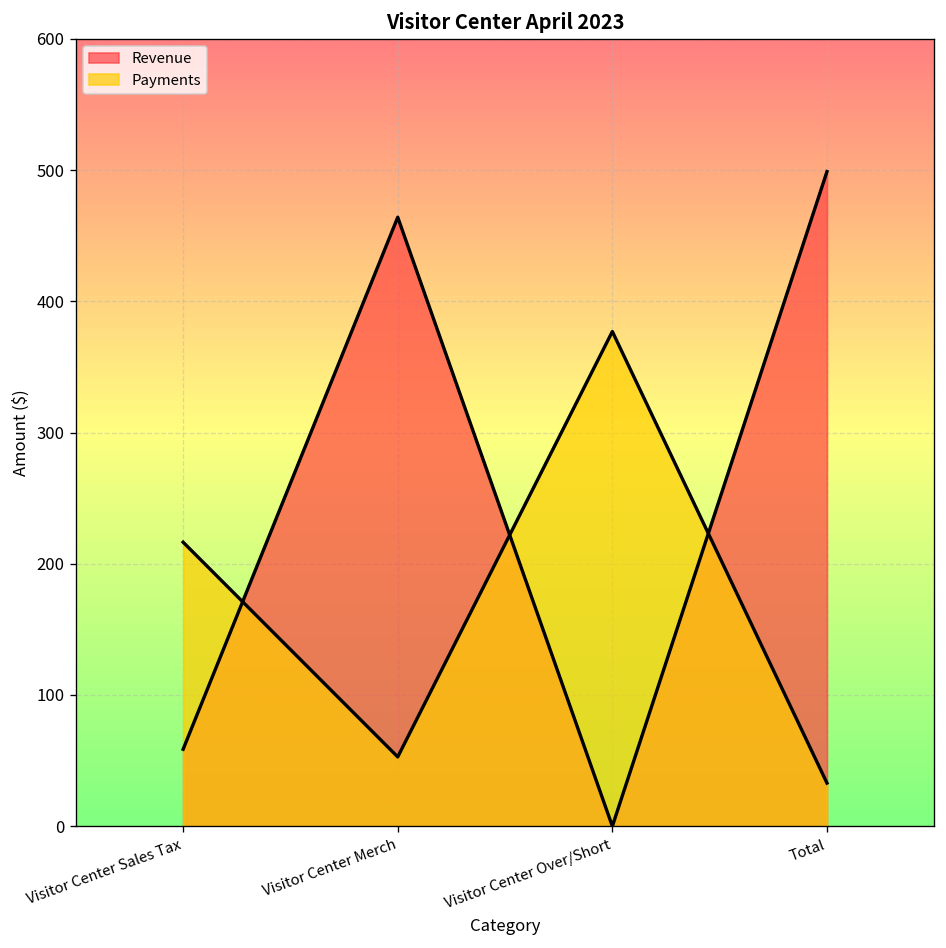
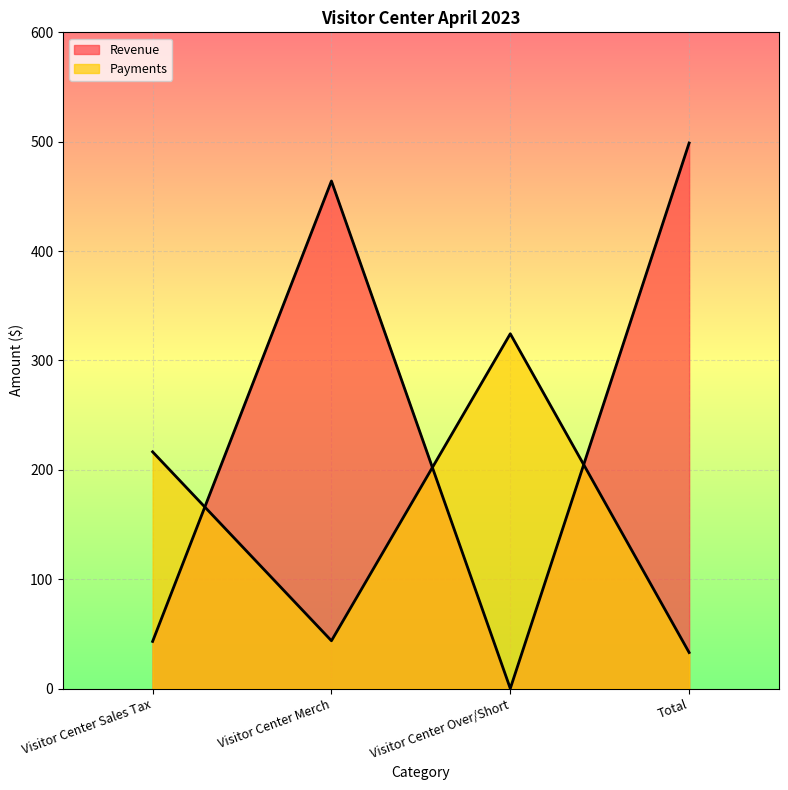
Revenue, Visitor Center Sales Tax: 59 -> 43
Payments, Visitor Center Merch: 53 -> 44
Payments, Visitor Center Over/Short: 377 -> 324
